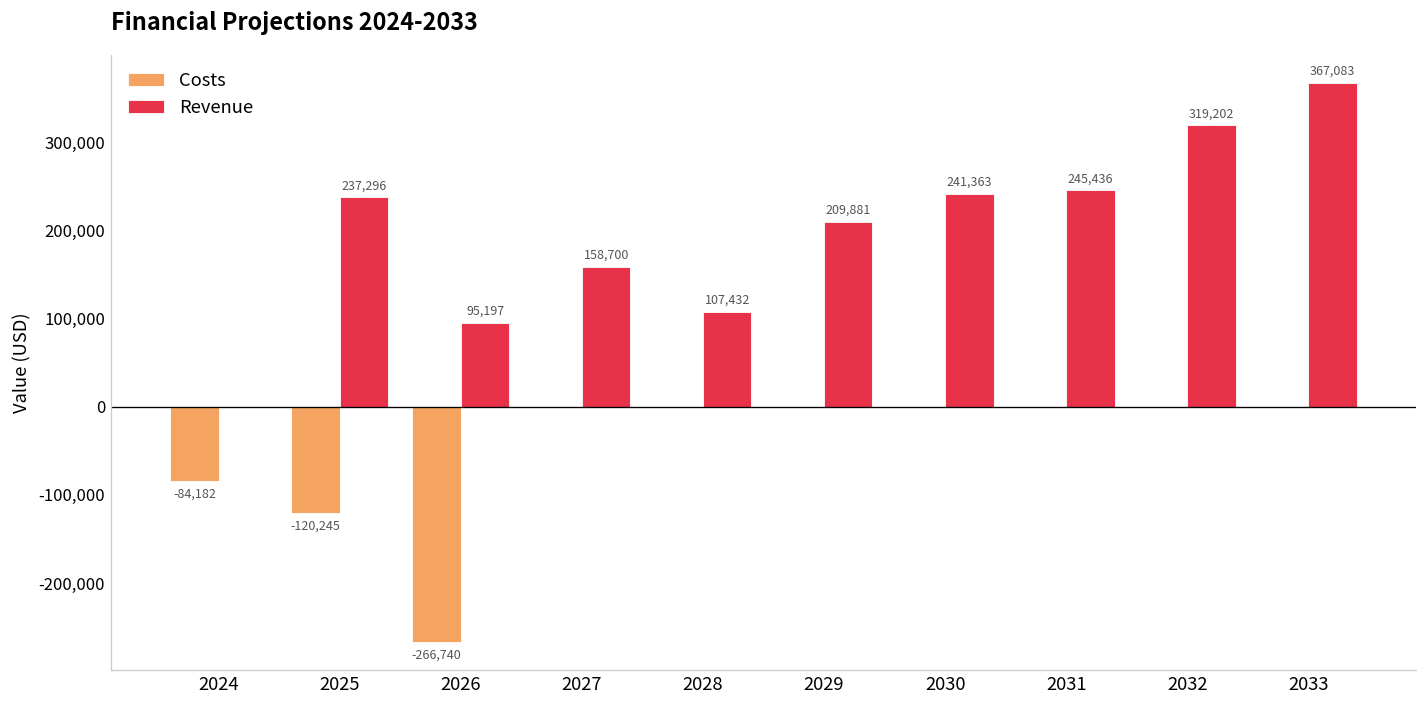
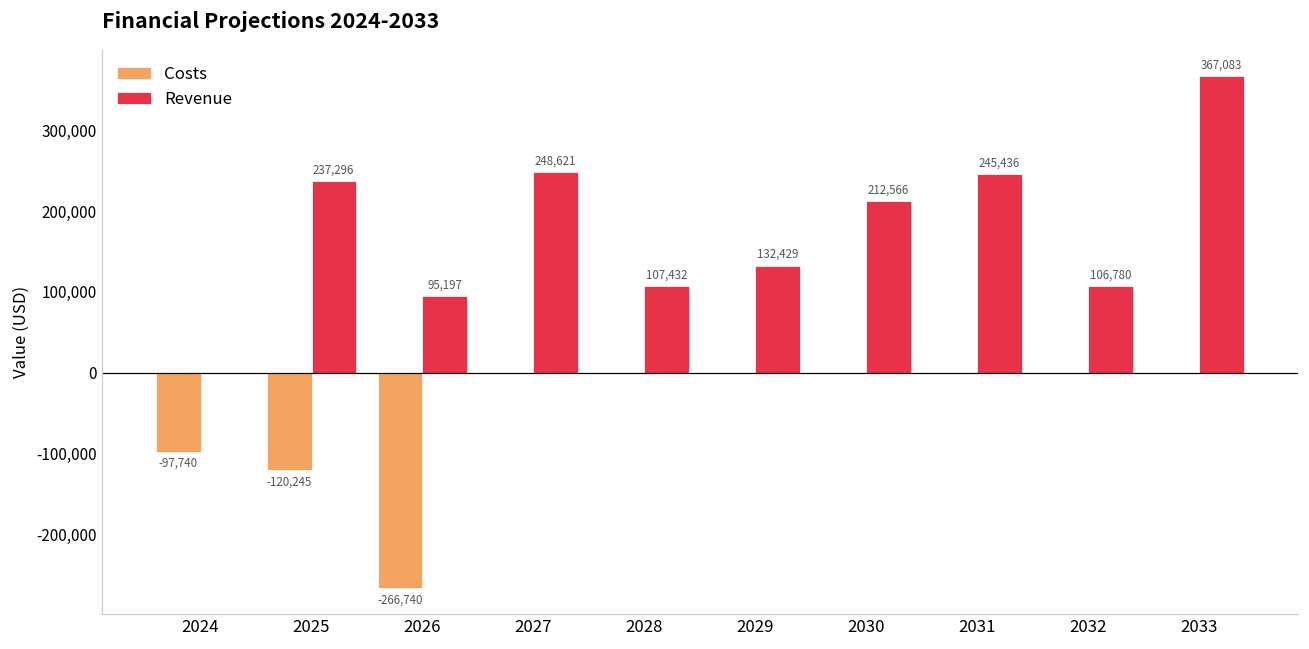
Costs, 2024: -84,182 -> -97,740
Revenue, 2027: 158,700 -> 248,621
Revenue, 2029: 209,881 -> 132,429
Revenue, 2030: 241,363 -> 212,566
Revenue, 2032: 319,202 -> 106,780
